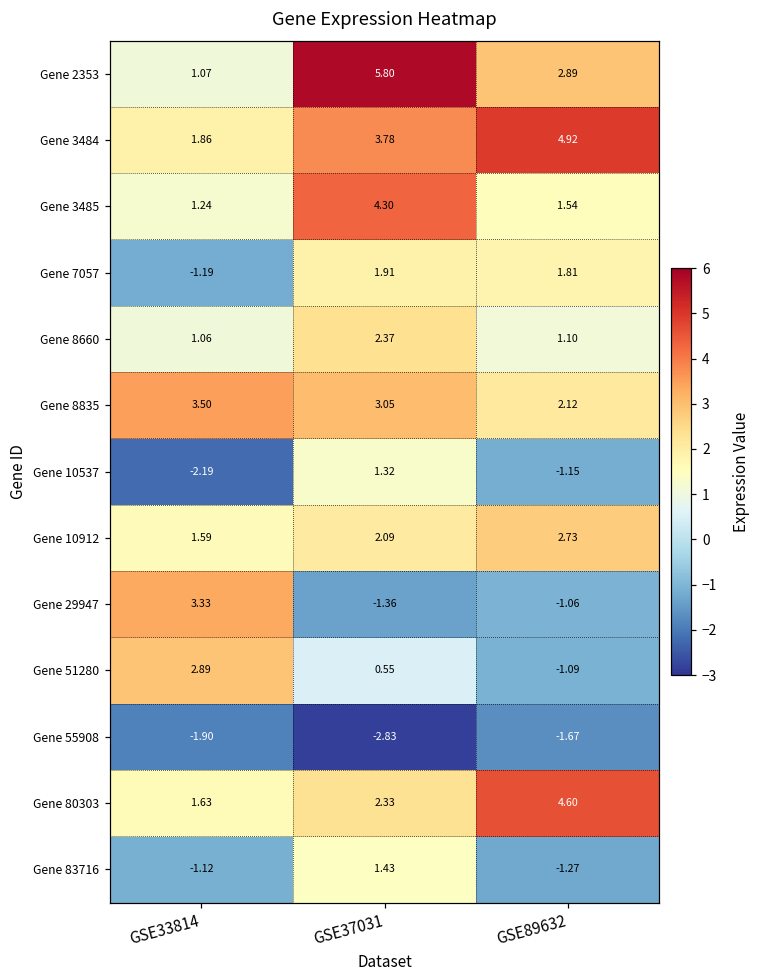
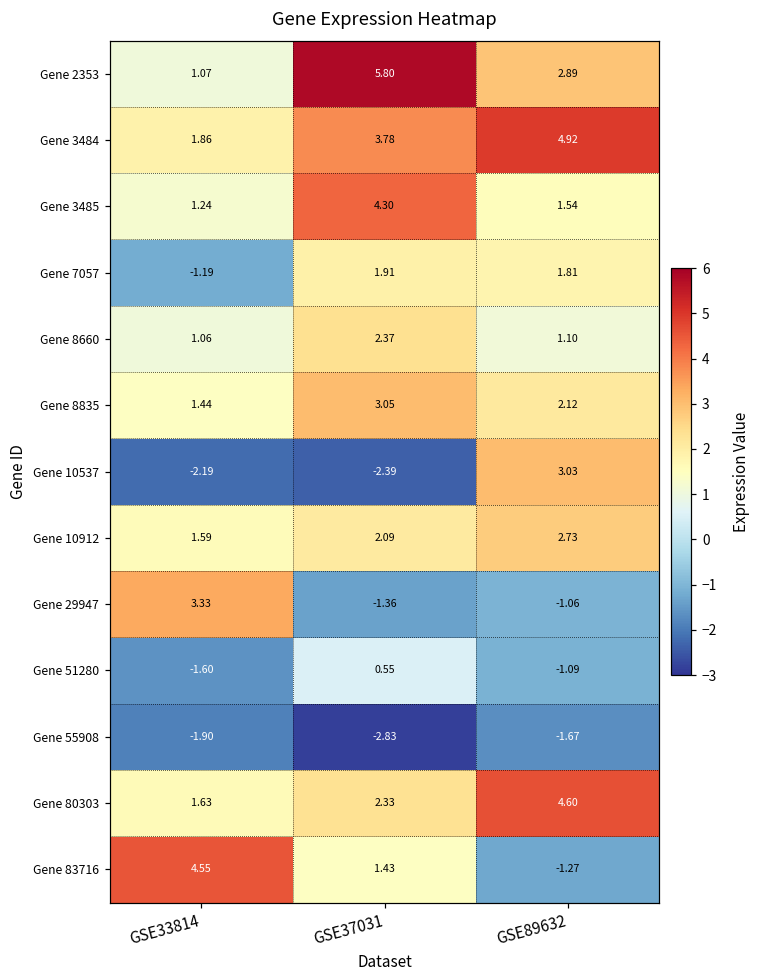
Gene 8835, GSE33814: 3.50 -> 1.44
Gene 10537, GSE37031: 1.32 -> -2.39
Gene 10537, GSE89632: -1.15 -> 3.03
Gene 51280, GSE33814: 2.89 -> -1.60
Gene 83716, GSE33814: -1.12 -> 4.55
